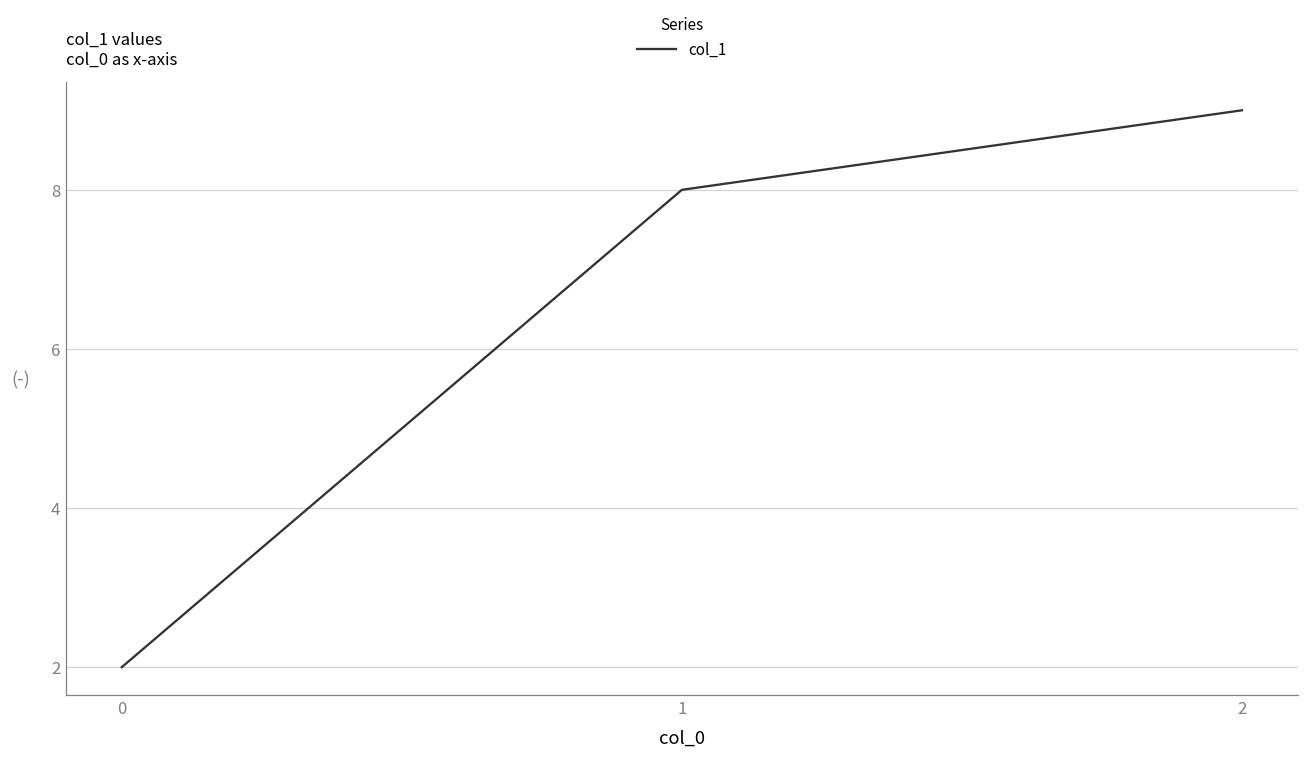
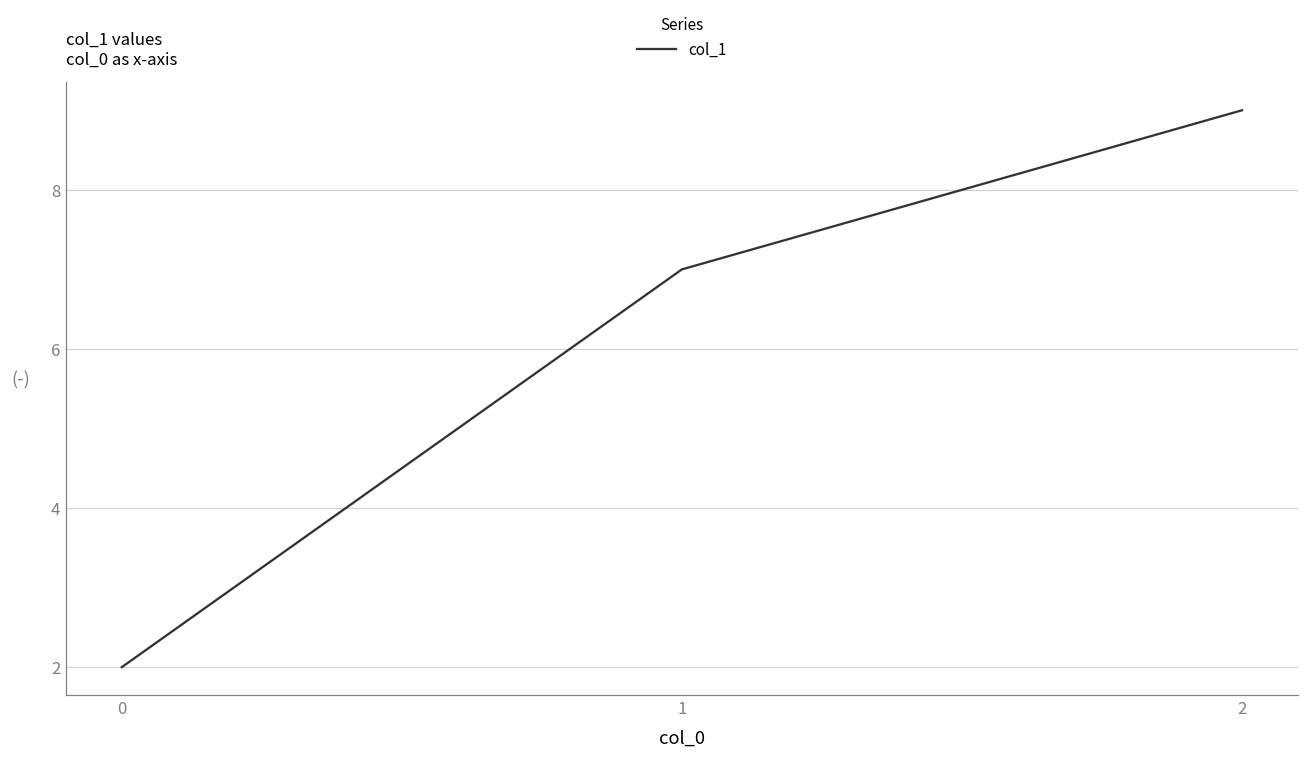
1: 8 -> 7
